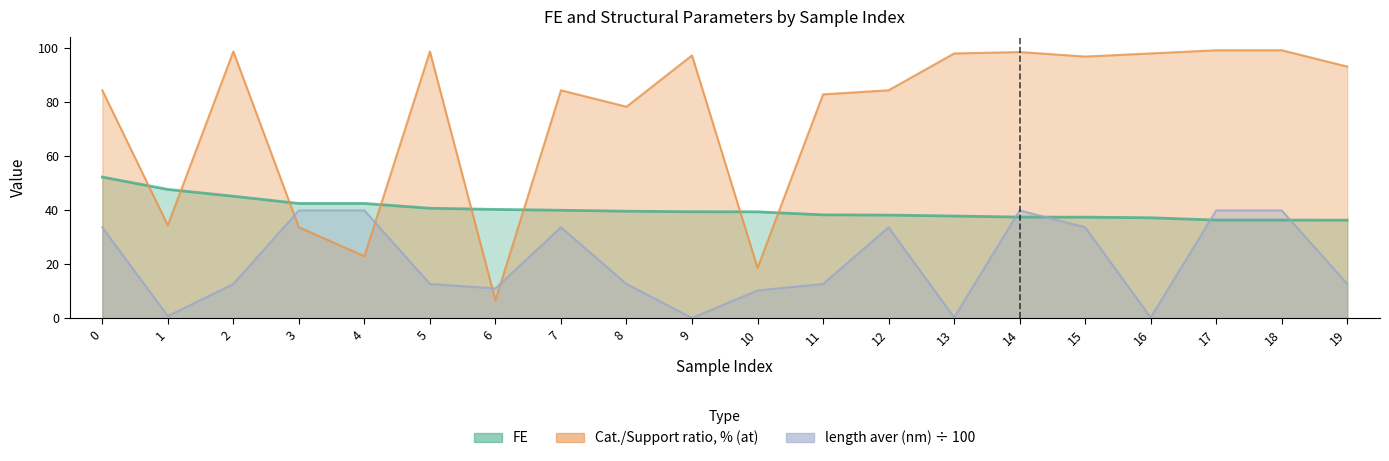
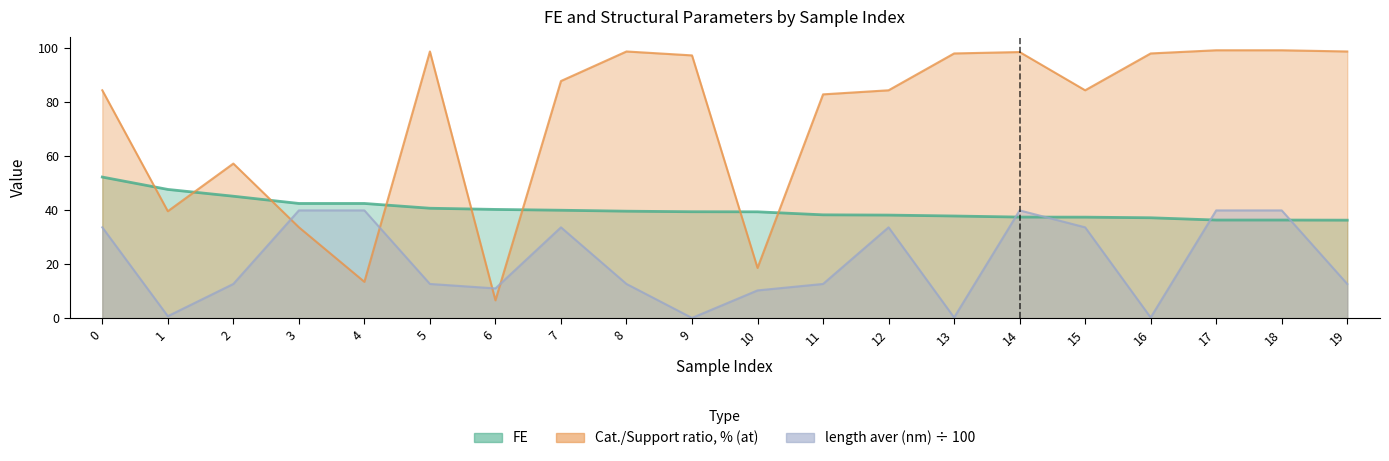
Cat./Support ratio, % (at), 1: 35 -> 40
Cat./Support ratio, % (at), 2: 99 -> 57
Cat./Support ratio, % (at), 4: 23 -> 14
Cat./Support ratio, % (at), 7: 84 -> 88
Cat./Support ratio, % (at), 8: 78 -> 99
Cat./Support ratio, % (at), 15: 97 -> 84
Cat./Support ratio, % (at), 19: 93 -> 99
